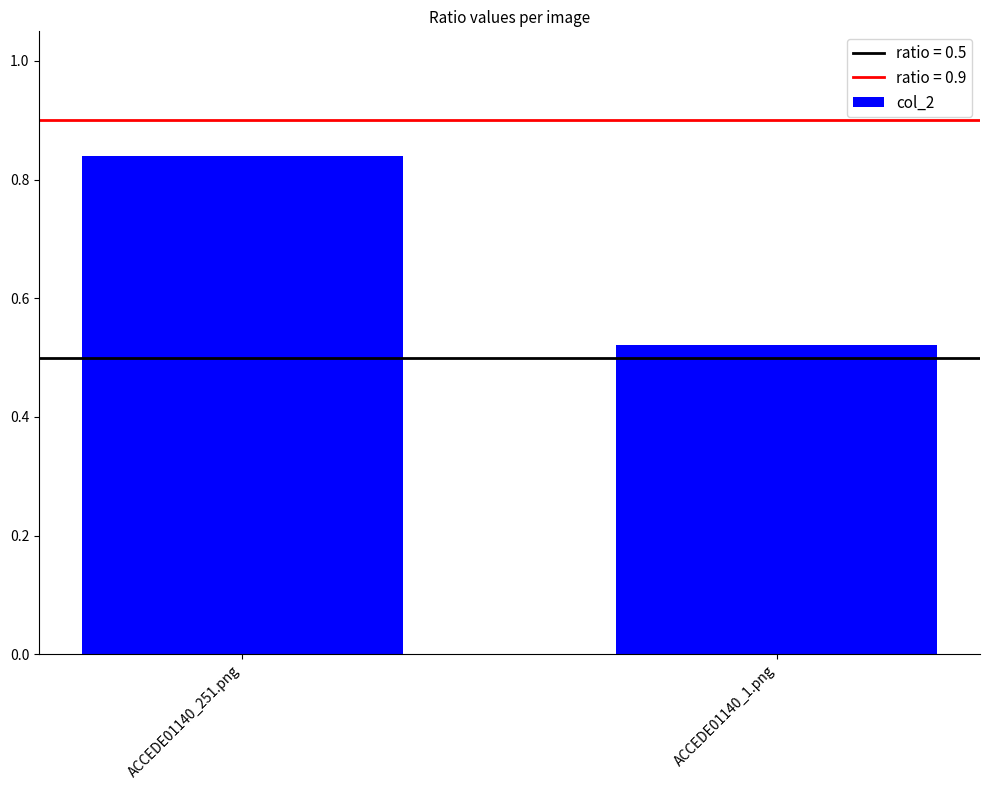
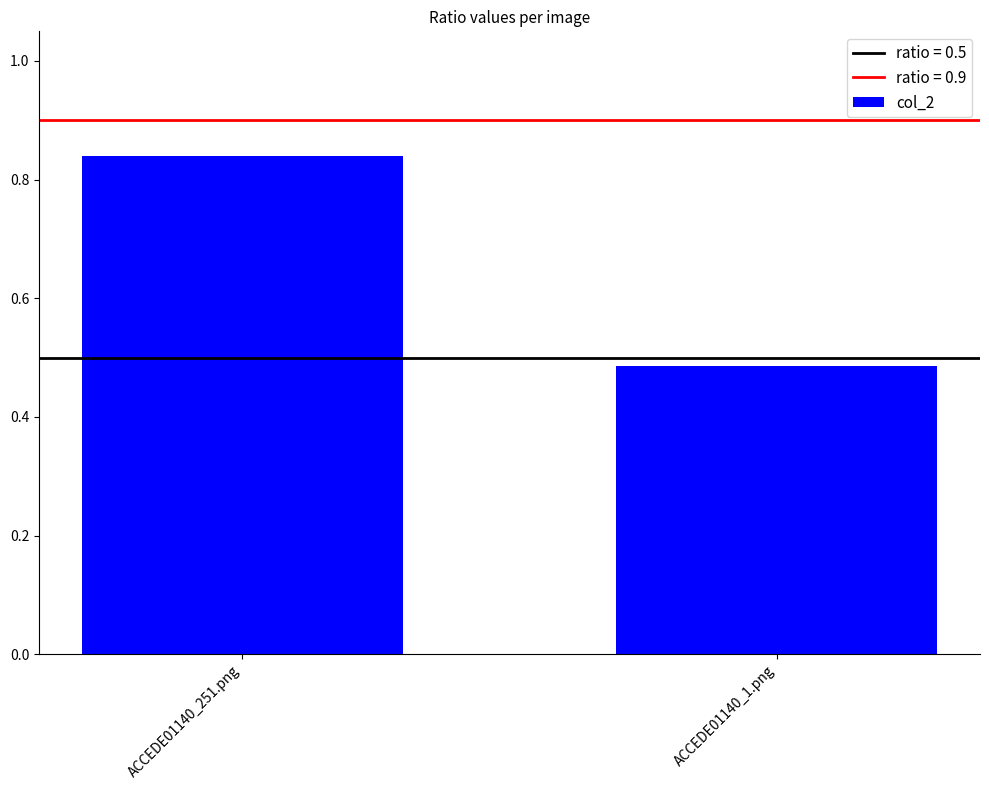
ACCEDE01140_1.png: 0.52 -> 0.49
